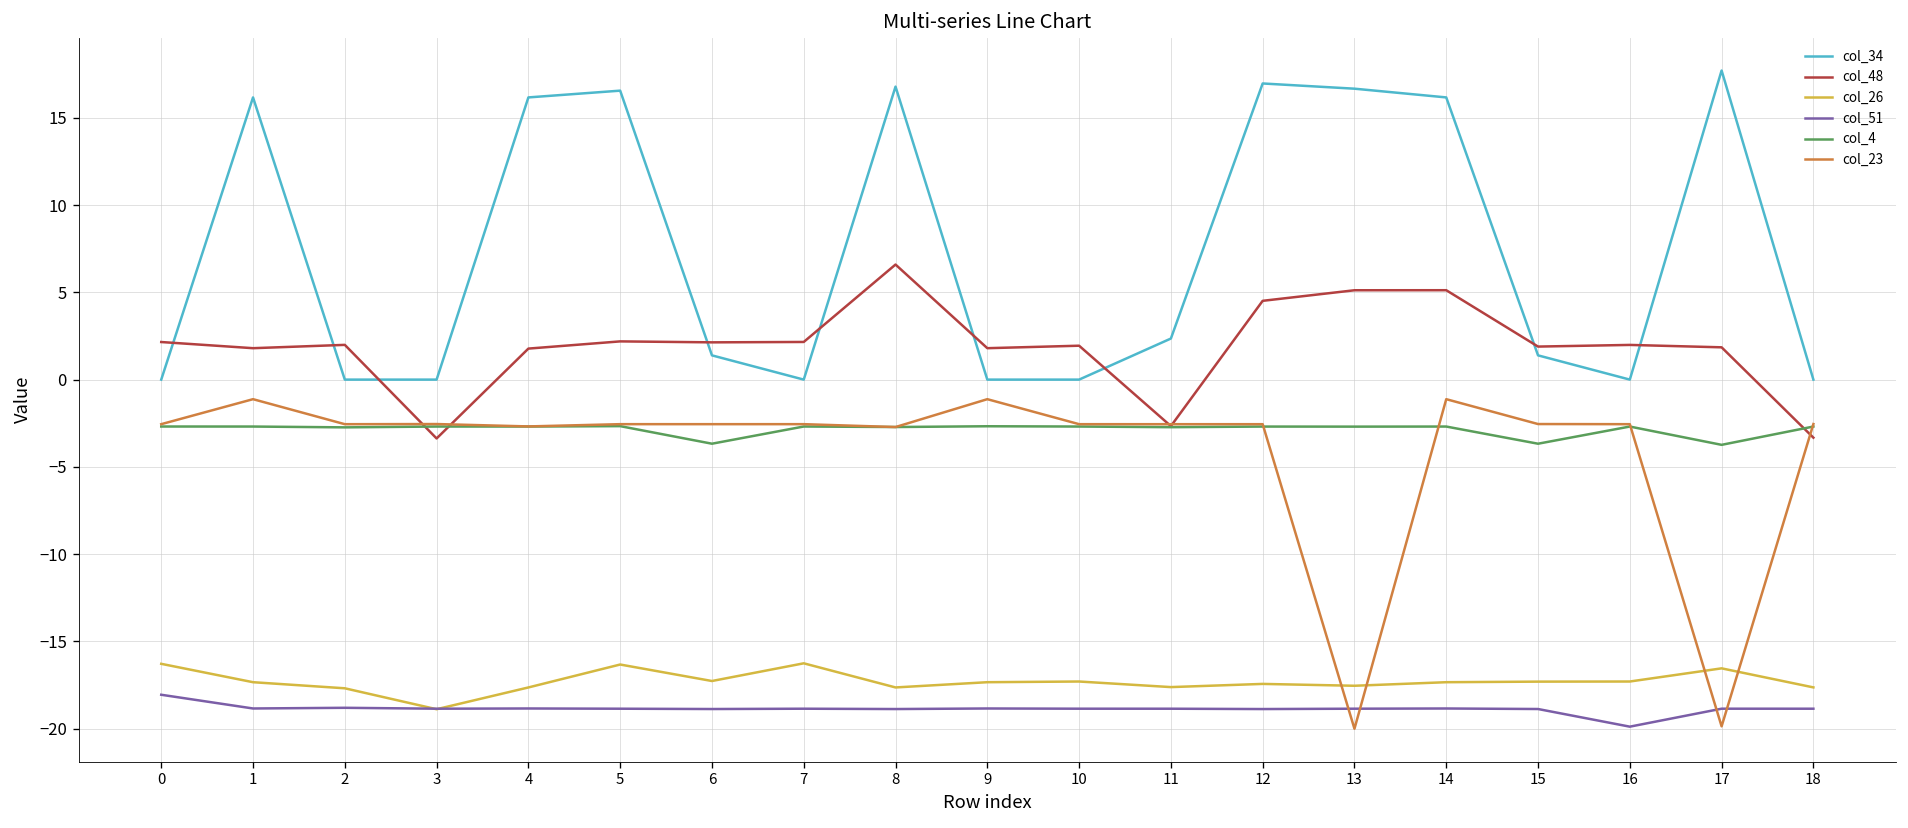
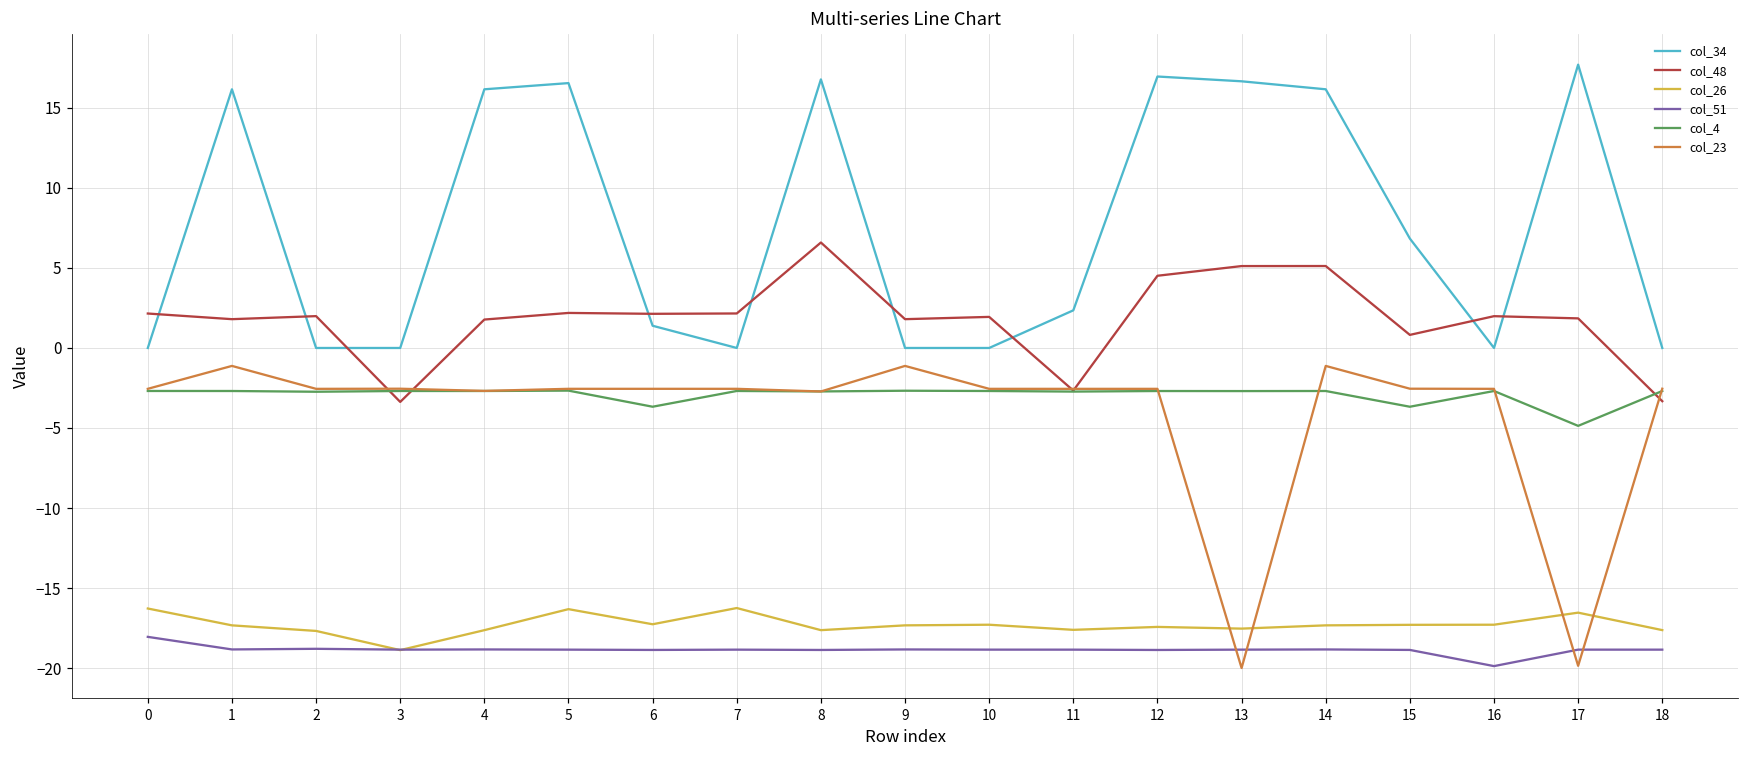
col_34, 15: 1.4 -> 6.8
col_48, 15: 1.9 -> 0.8
col_4, 17: -3.7 -> -4.9
